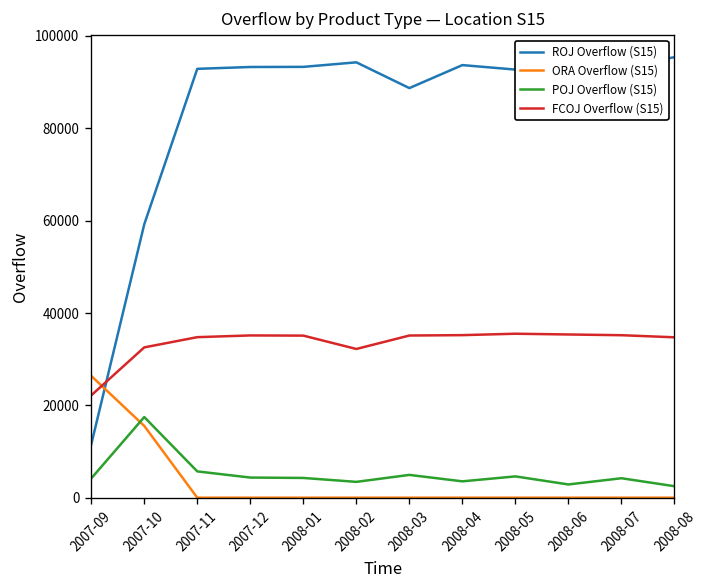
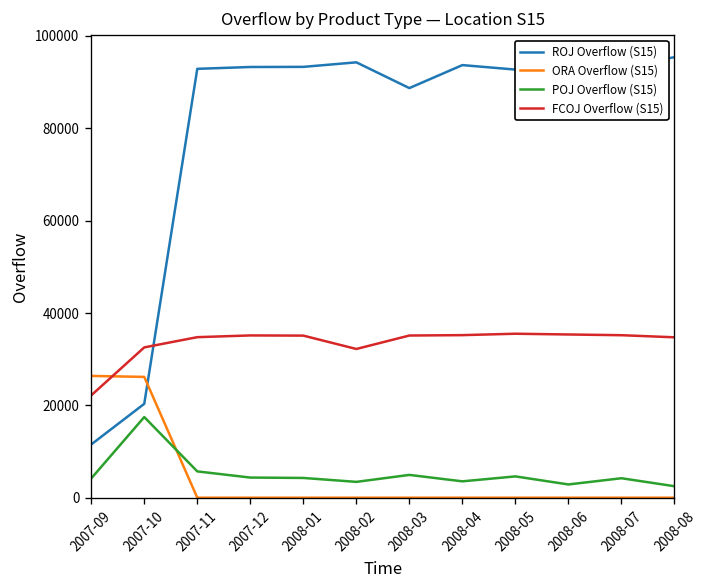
ROJ Overflow (S15), 2007-10: 59000 -> 20000
ORA Overflow (S15), 2007-10: 16000 -> 26000
